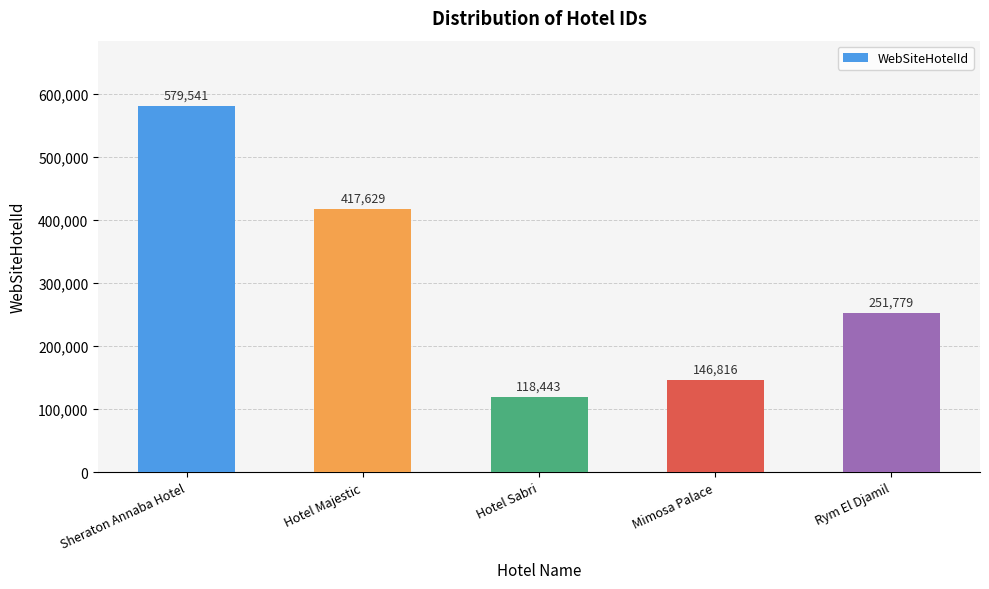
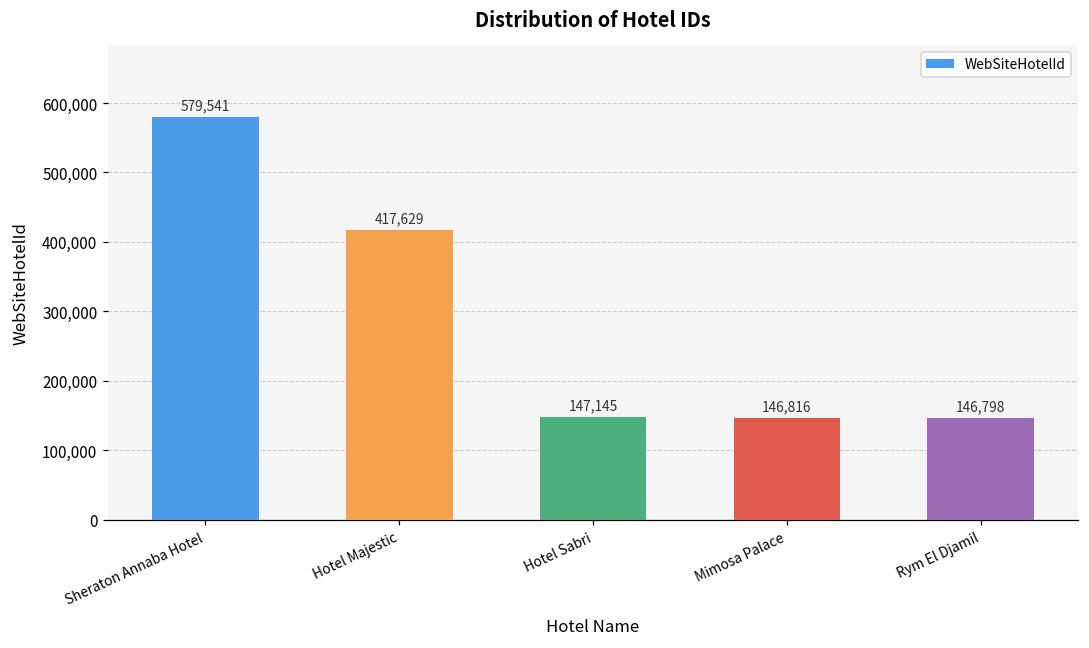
Hotel Sabri: 118,443 -> 147,145
Rym El Djamil: 251,779 -> 146,798
